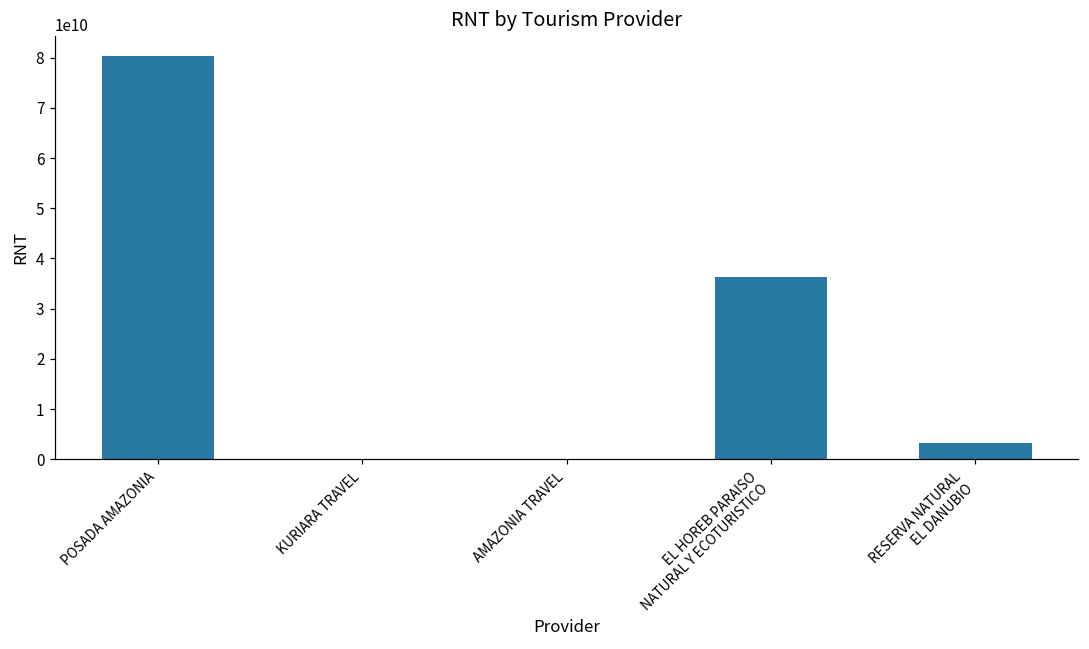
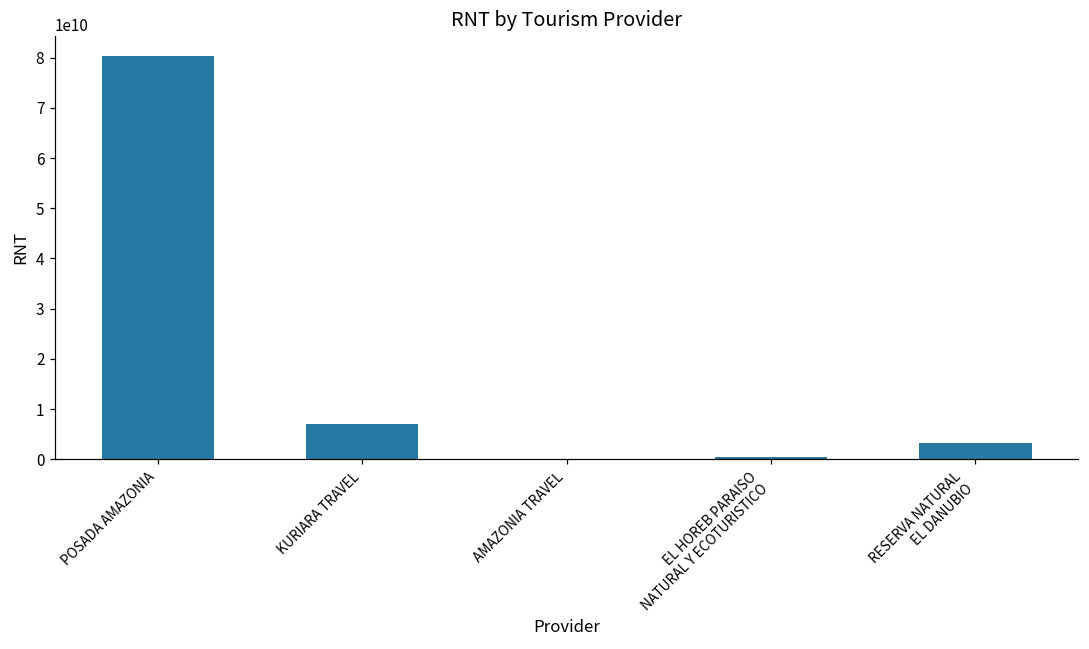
KURIARA TRAVEL: 0 -> 7000000000
EL HOREB PARAISO NATURAL Y ECOTURISTICO: 36000000000 -> 0
